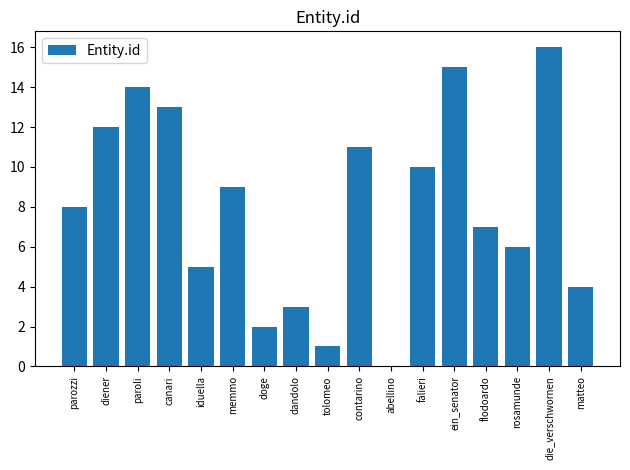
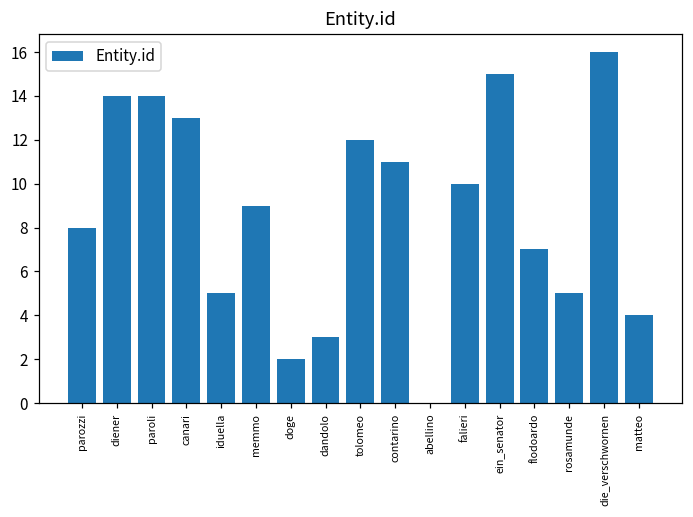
diener: 12 -> 14
tolomeo: 1 -> 12
rosamunde: 6 -> 5
